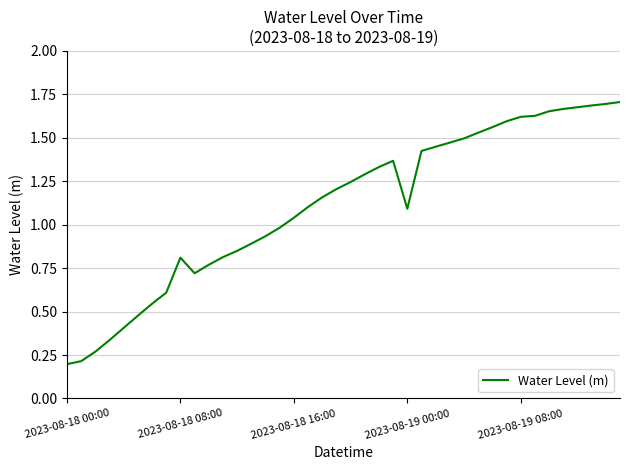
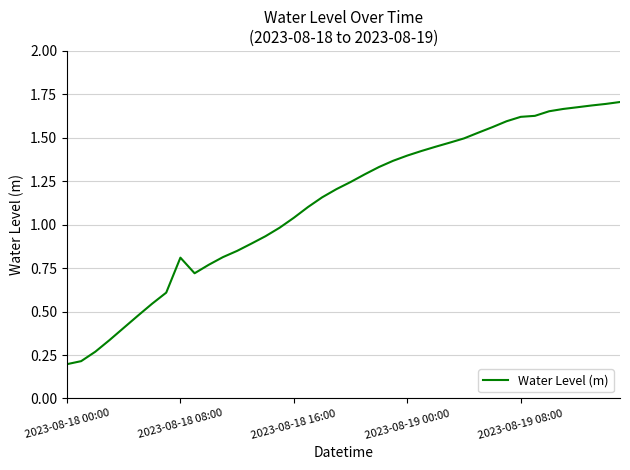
2023-08-19 00:00: 1.09 -> 1.40
